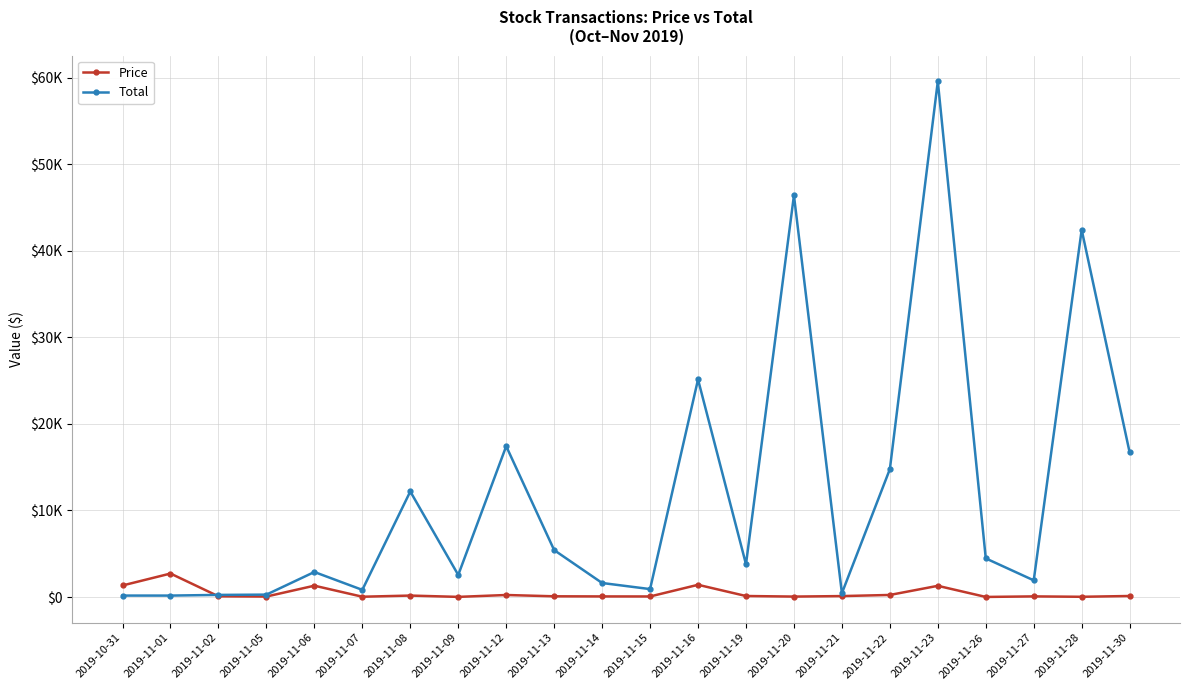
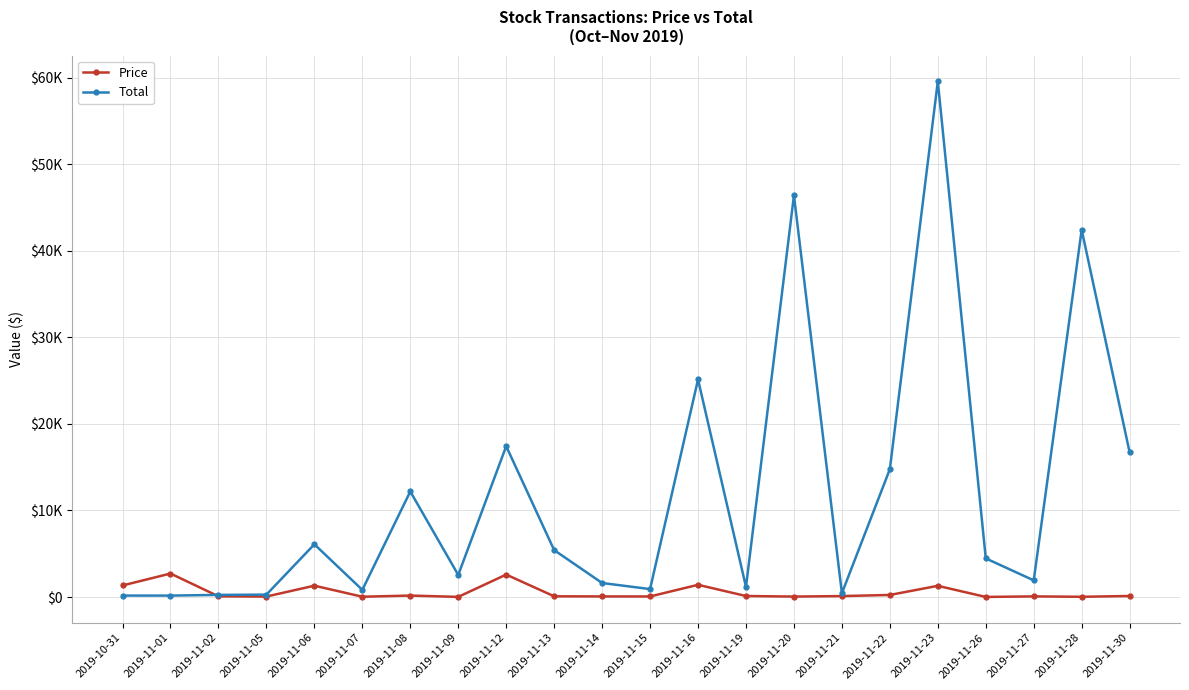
Total, 2019-11-06: $3000 -> $6000
Price, 2019-11-12: $0 -> $3000
Total, 2019-11-19: $4000 -> $1000
